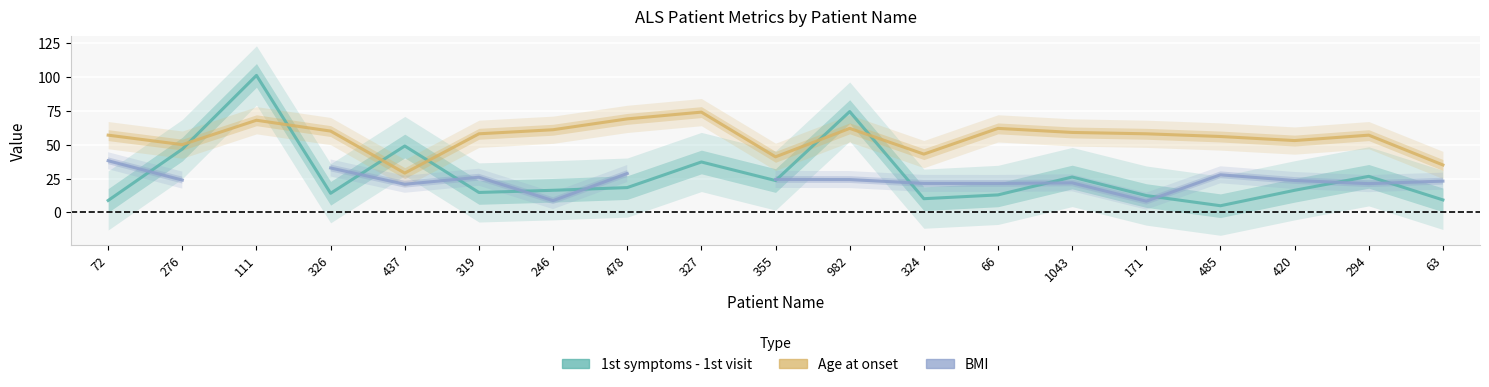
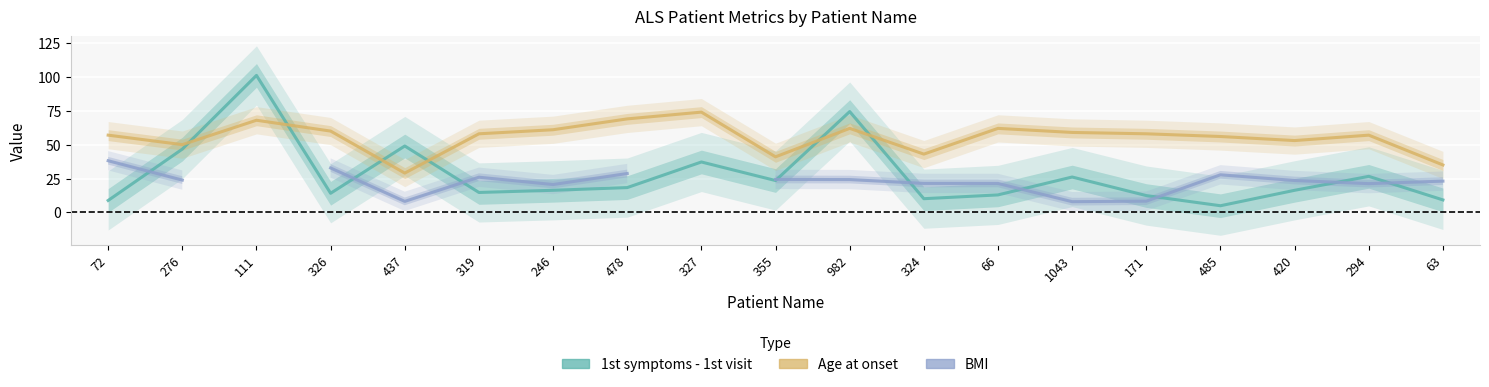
BMI, 437: 21 -> 8
BMI, 246: 9 -> 21
BMI, 1043: 22 -> 8
